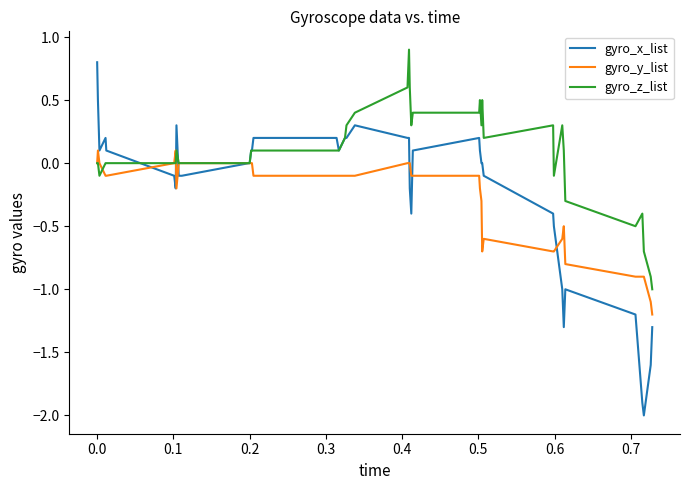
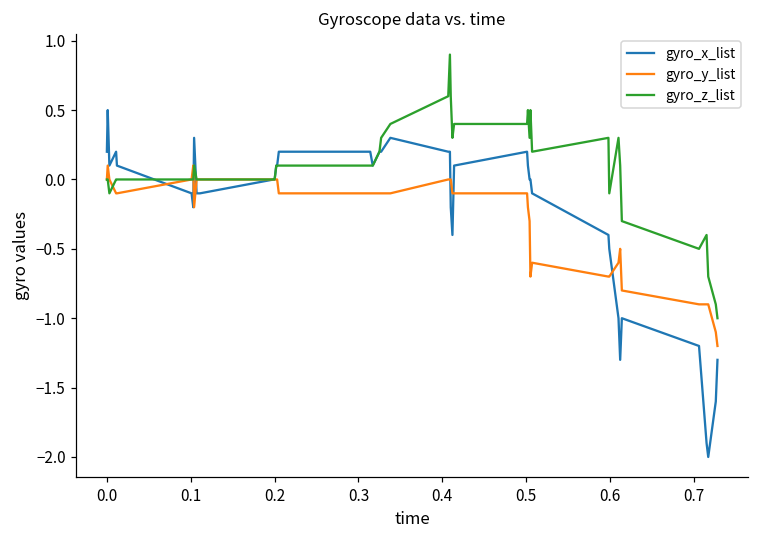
gyro_x_list, 0.0: 0.8 -> 0.2
